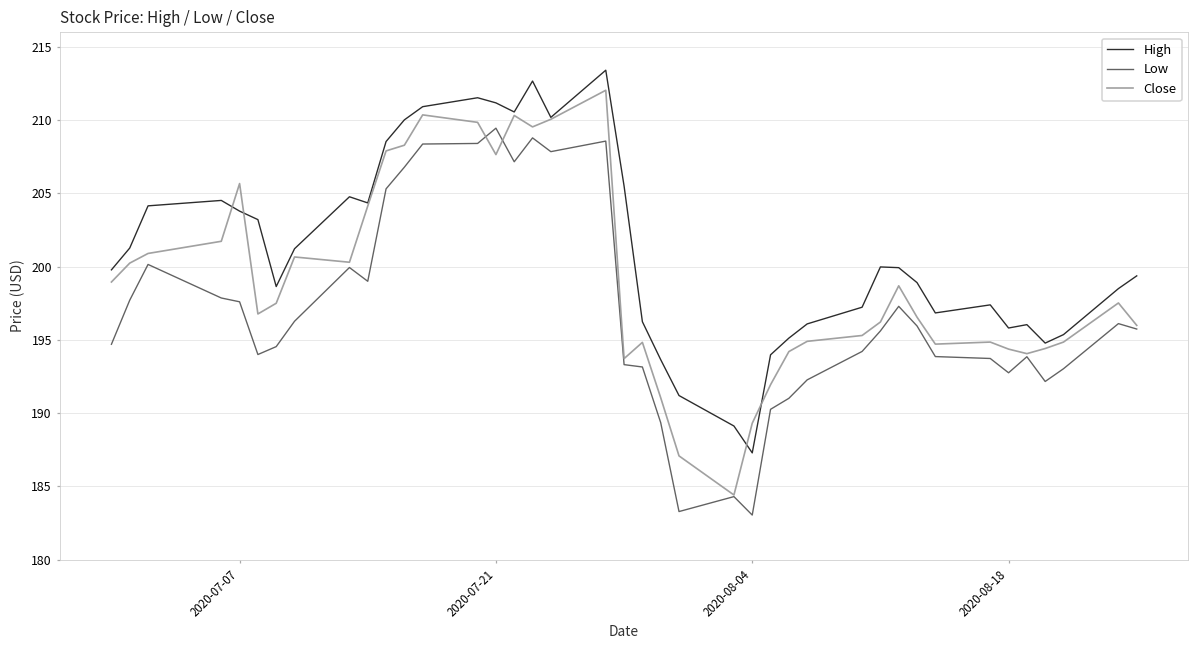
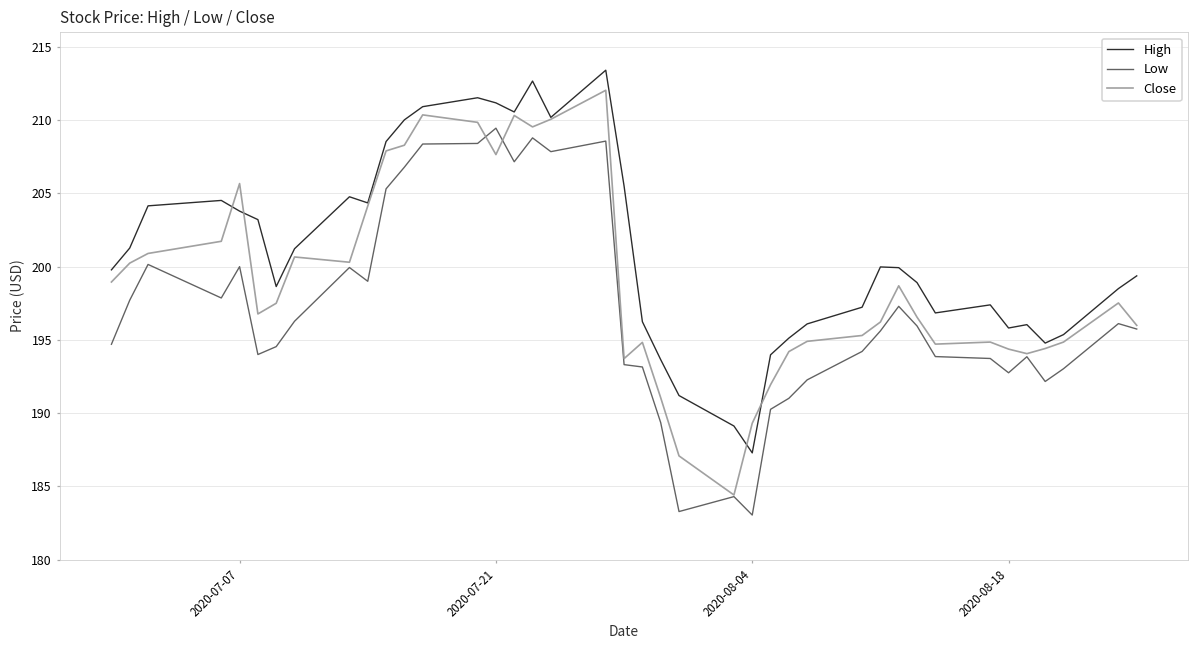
Low, 2020-07-07: 197.6 -> 200.0
